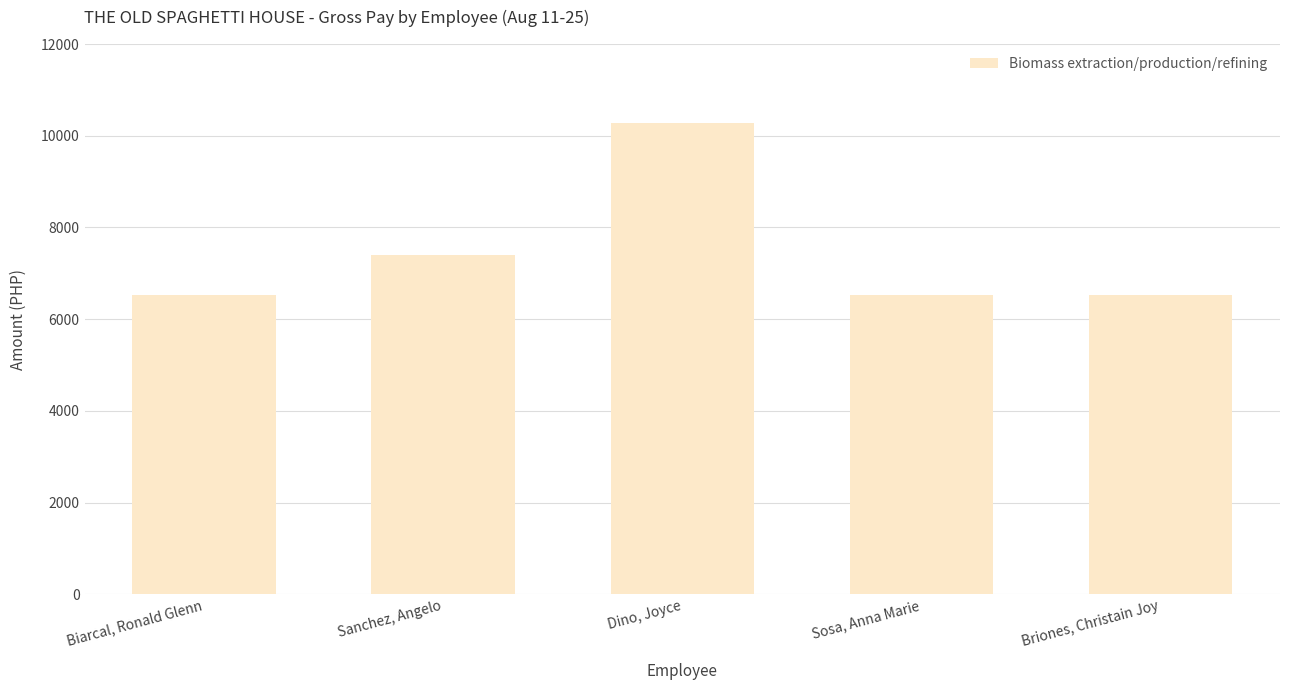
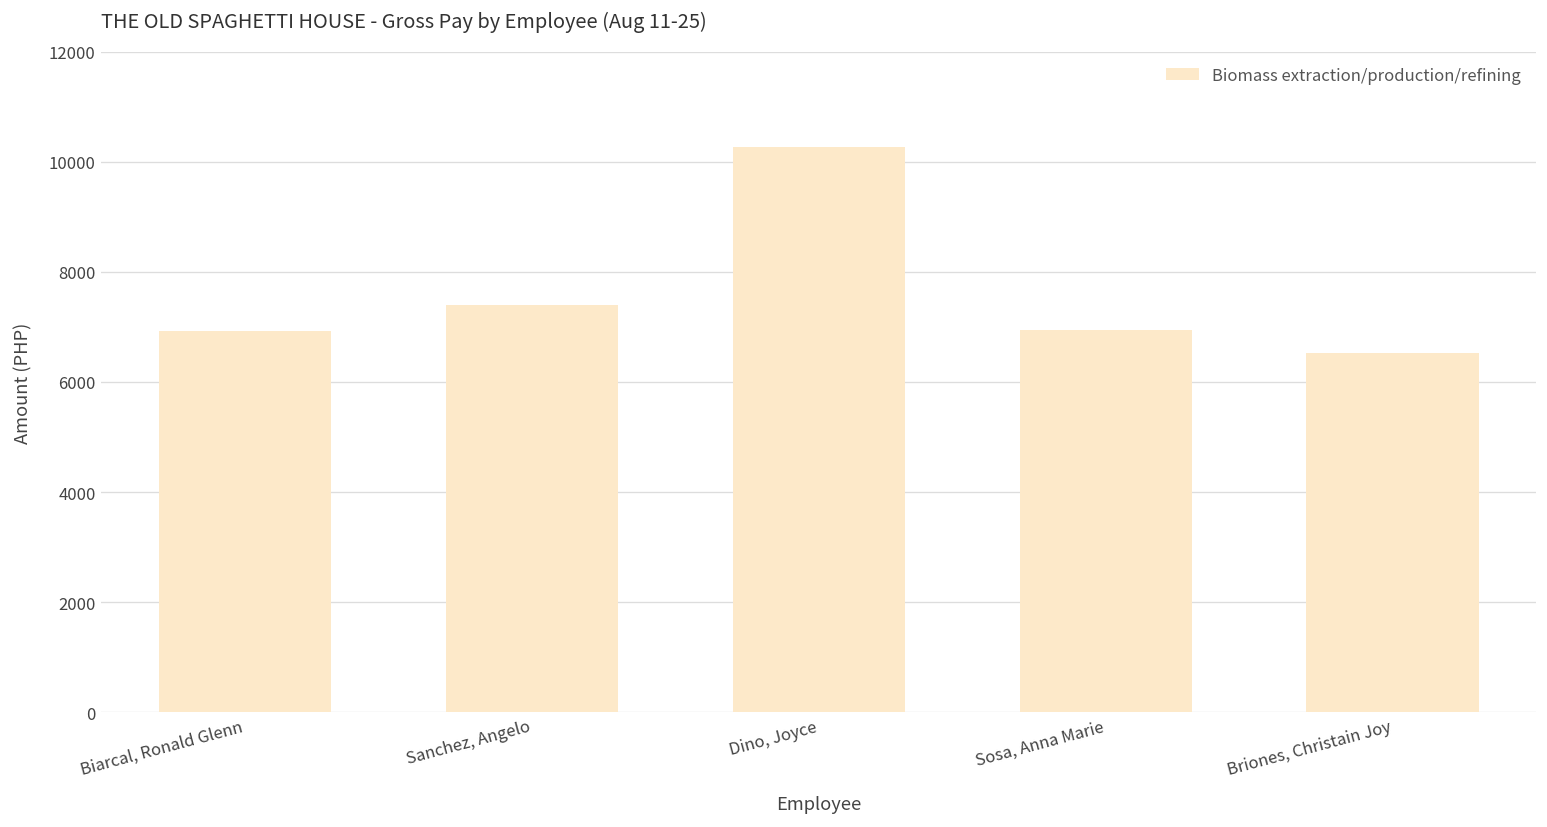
Biarcal, Ronald Glenn: 6500 -> 6900
Sosa, Anna Marie: 6500 -> 7000
